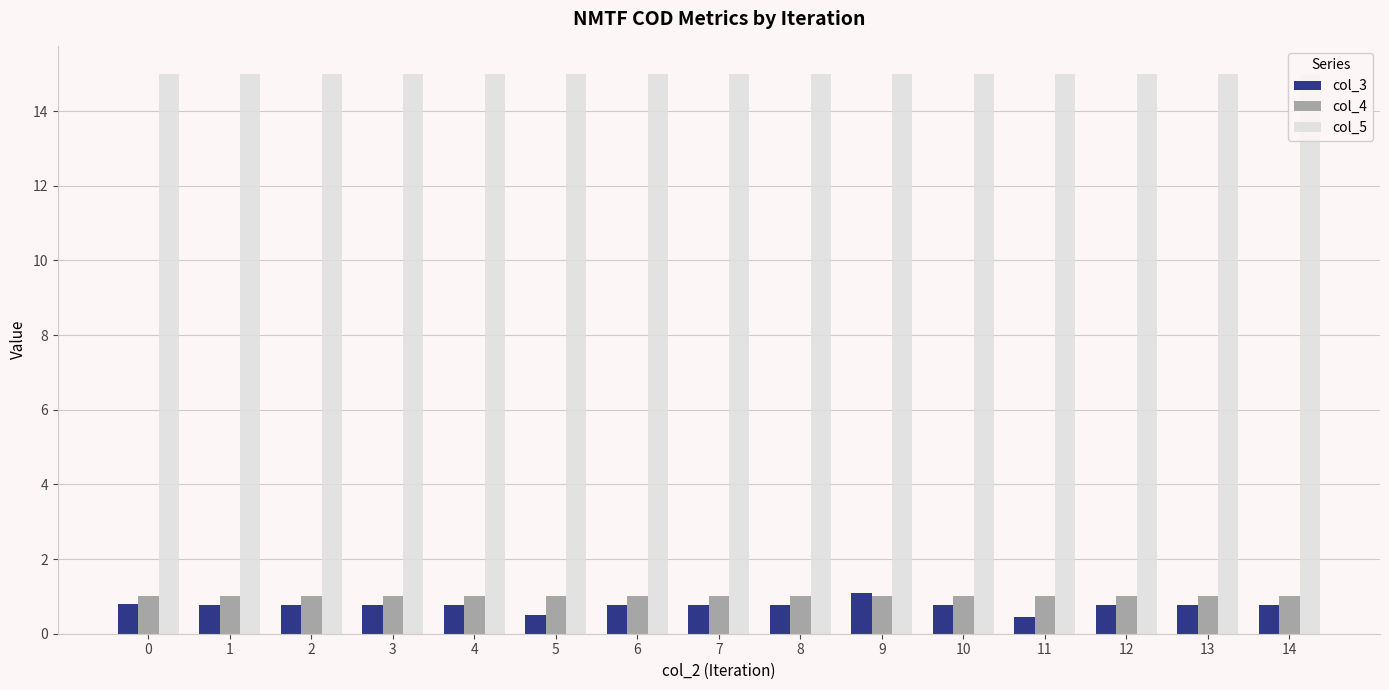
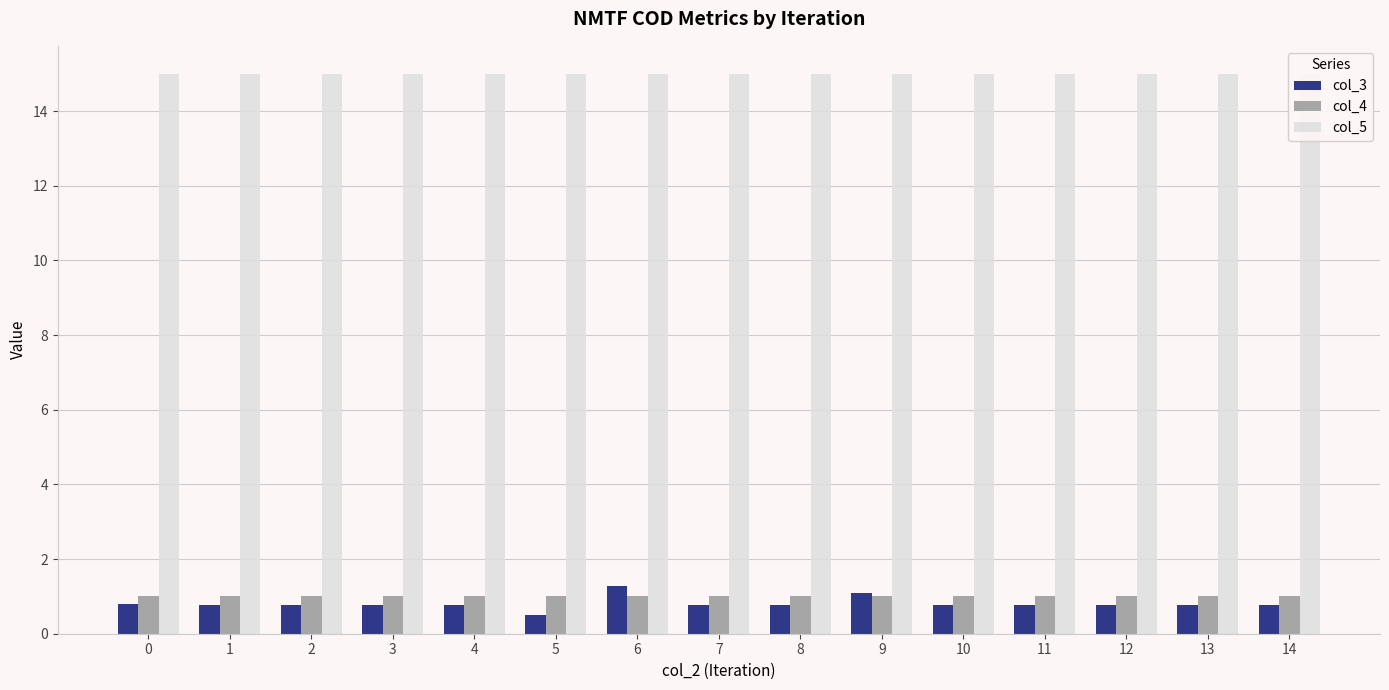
col_3, 6: 0.8 -> 1.3
col_3, 11: 0.5 -> 0.8
